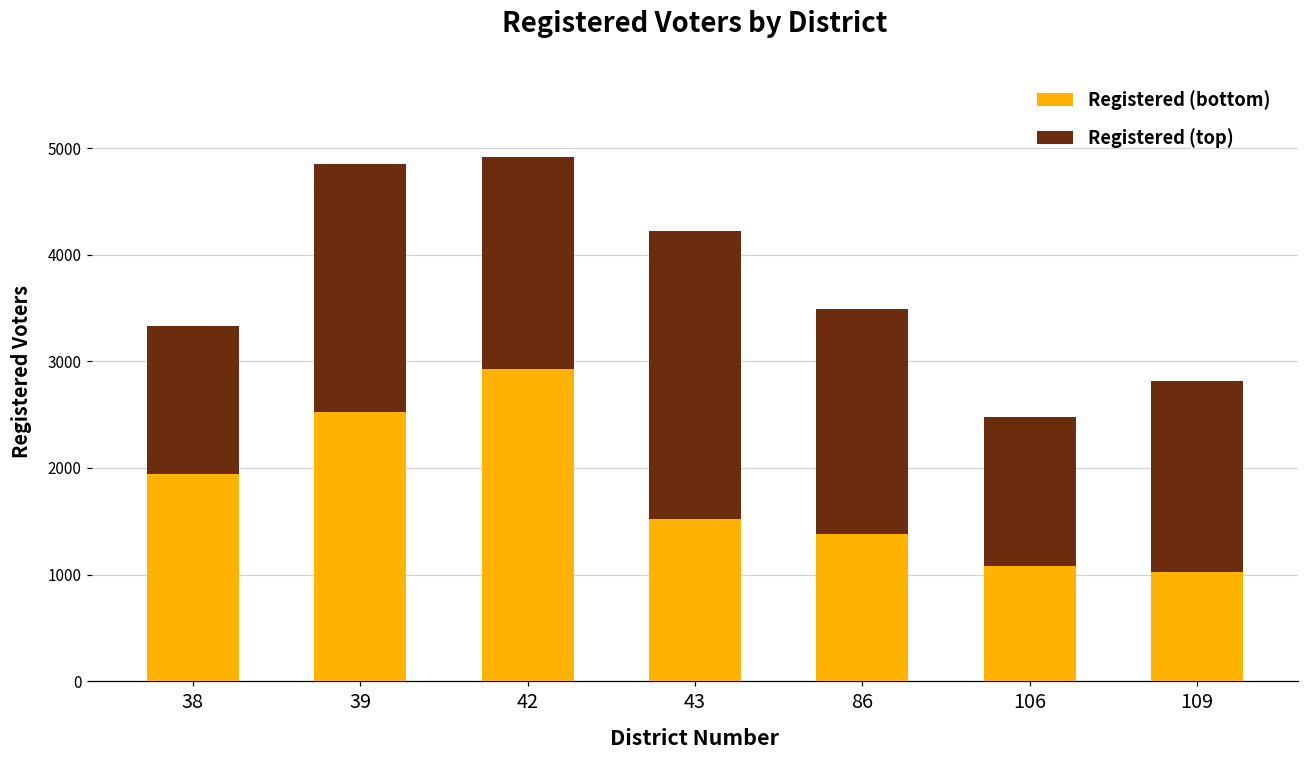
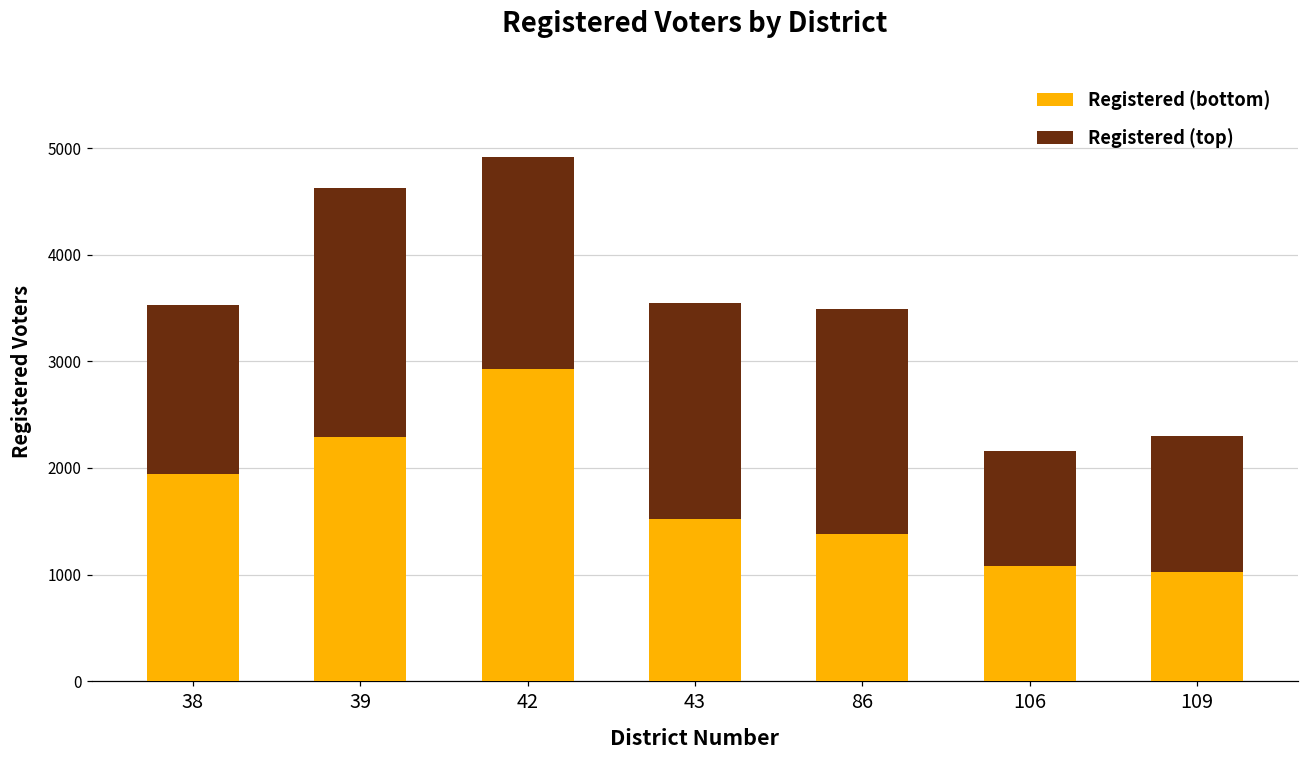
Registered (top), 38: 1400 -> 1600
Registered (bottom), 39: 2500 -> 2300
Registered (top), 43: 2700 -> 2000
Registered (top), 106: 1400 -> 1100
Registered (top), 109: 1800 -> 1300
